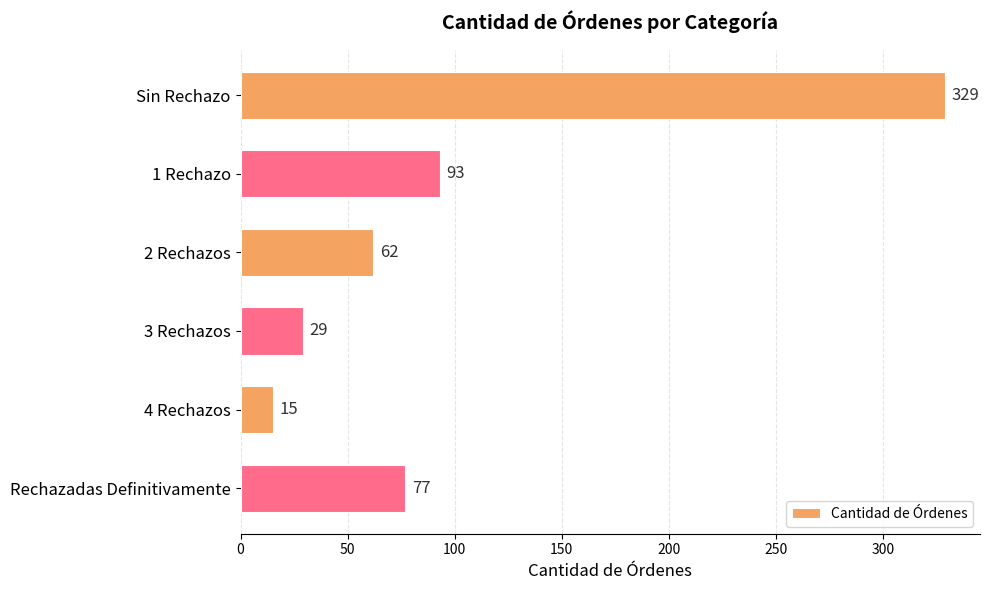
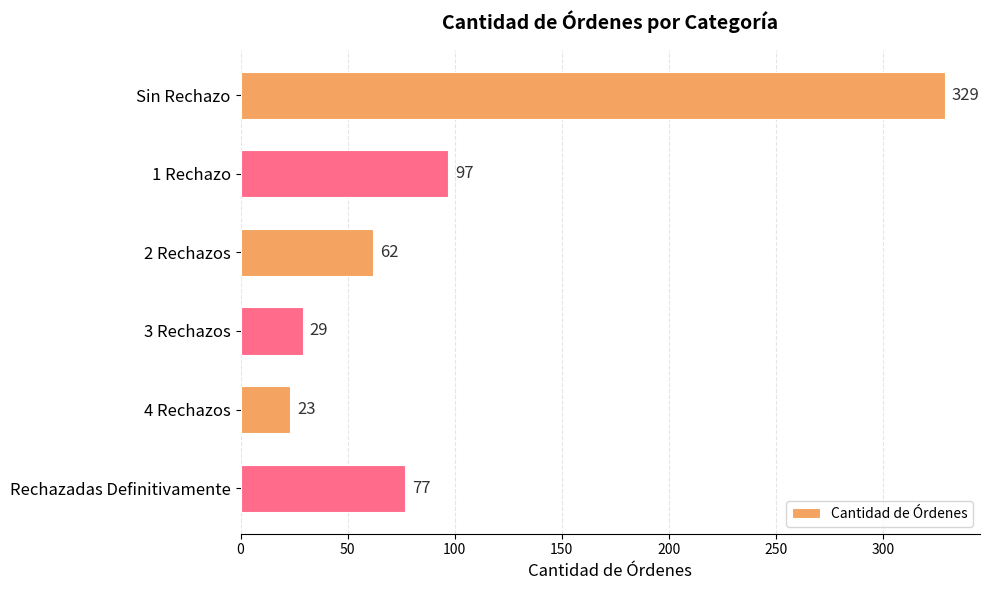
1 Rechazo: 93 -> 97
4 Rechazos: 15 -> 23
